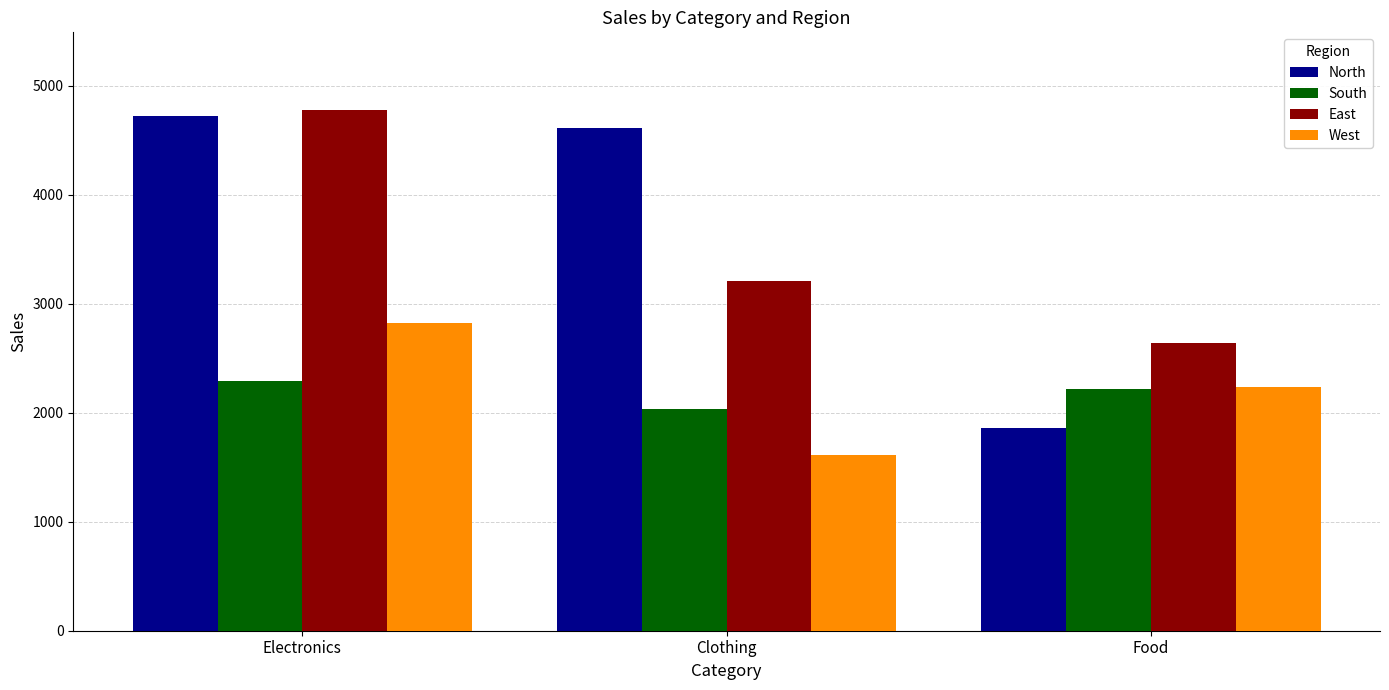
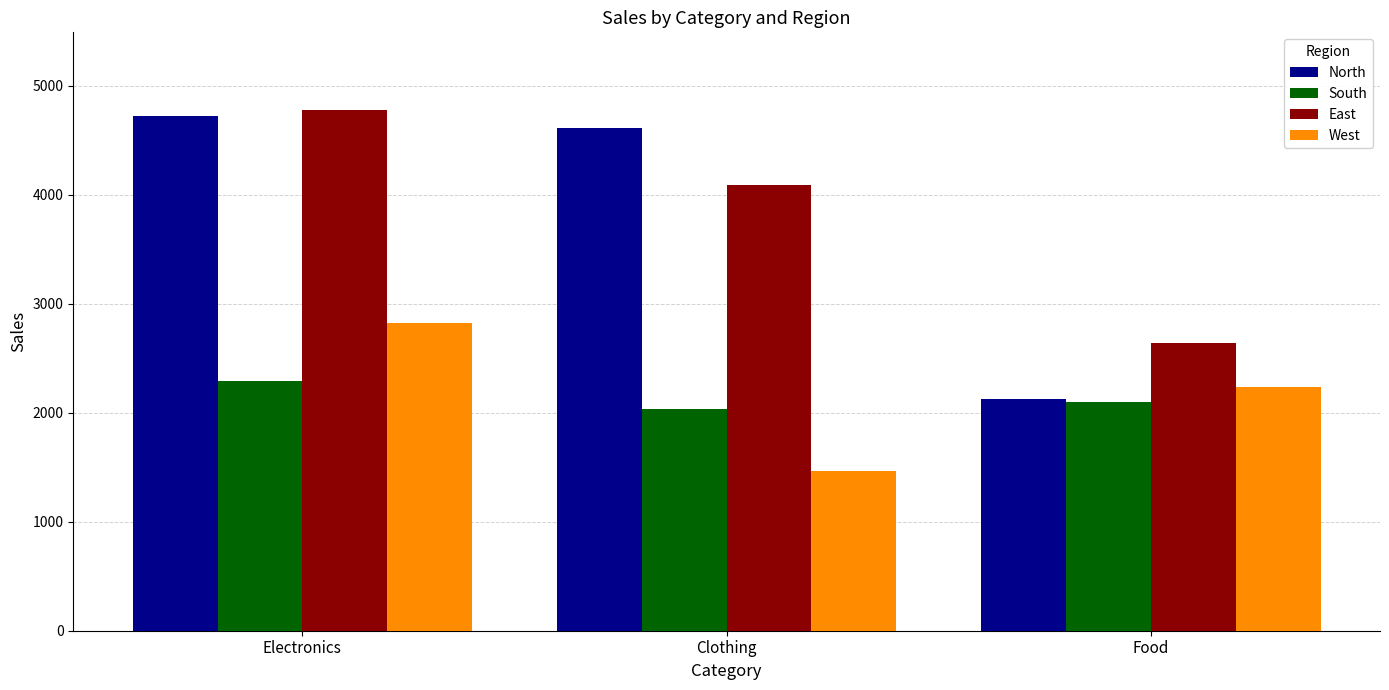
East, Clothing: 3210 -> 4090
West, Clothing: 1610 -> 1470
North, Food: 1860 -> 2130
South, Food: 2210 -> 2100
